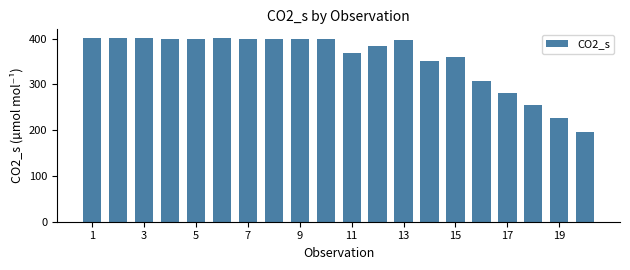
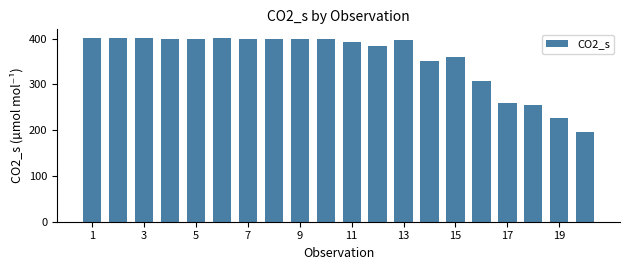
11: 370 -> 390
17: 280 -> 260
